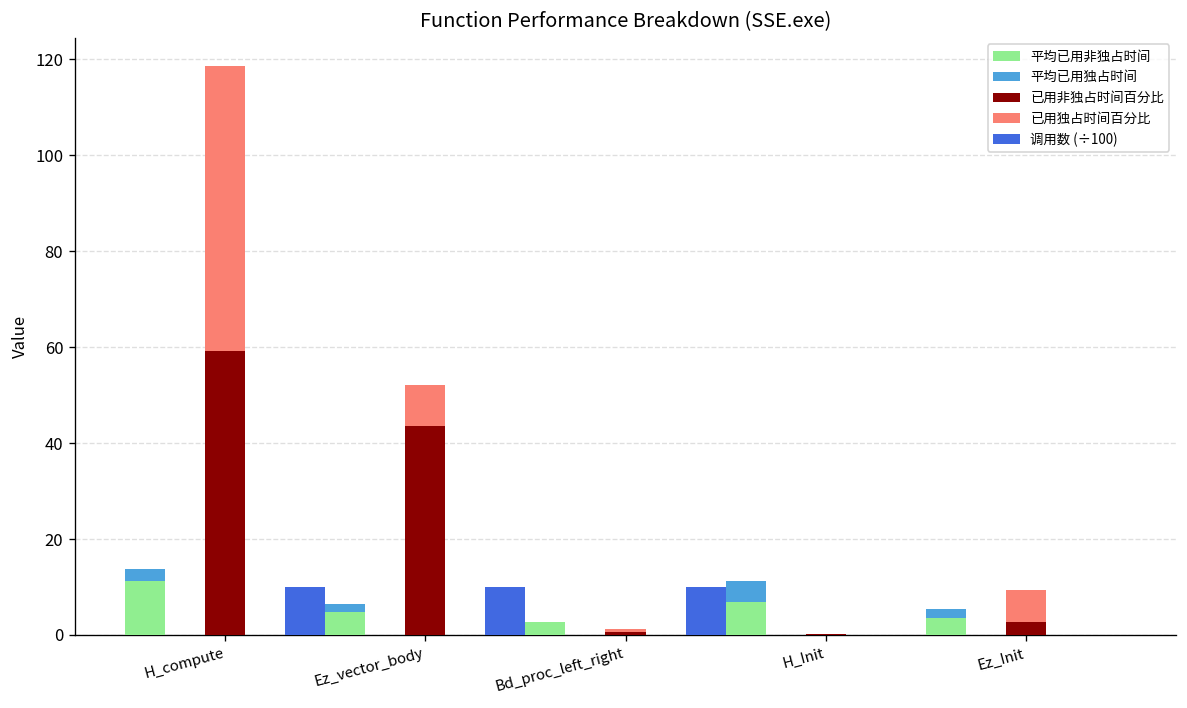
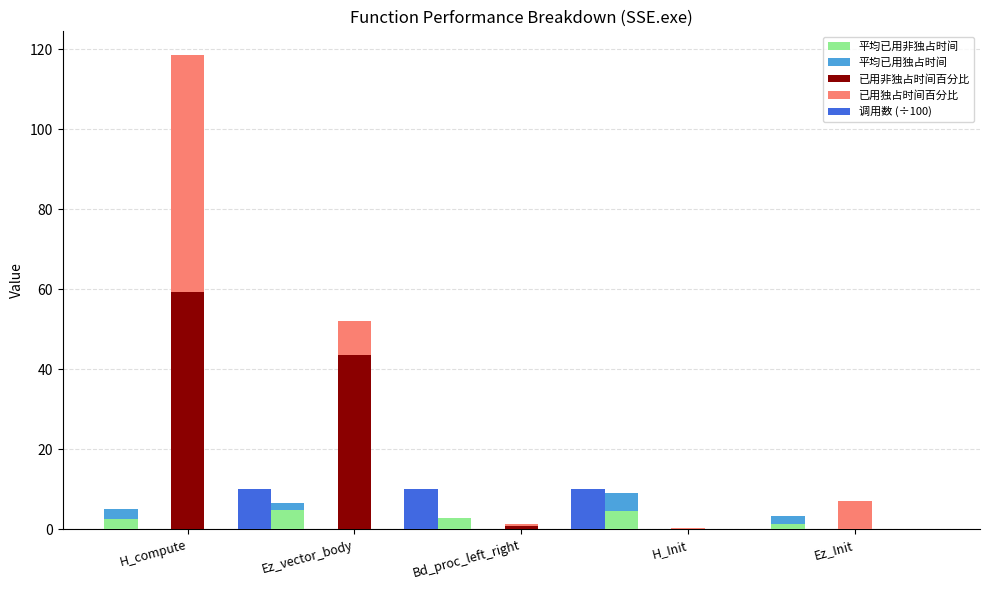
平均已用非独占时间, H_compute: 11 -> 3
平均已用非独占时间, H_Init: 7 -> 5
平均已用非独占时间, Ez_Init: 3 -> 1
已用非独占时间百分比, Ez_Init: 3 -> 0
